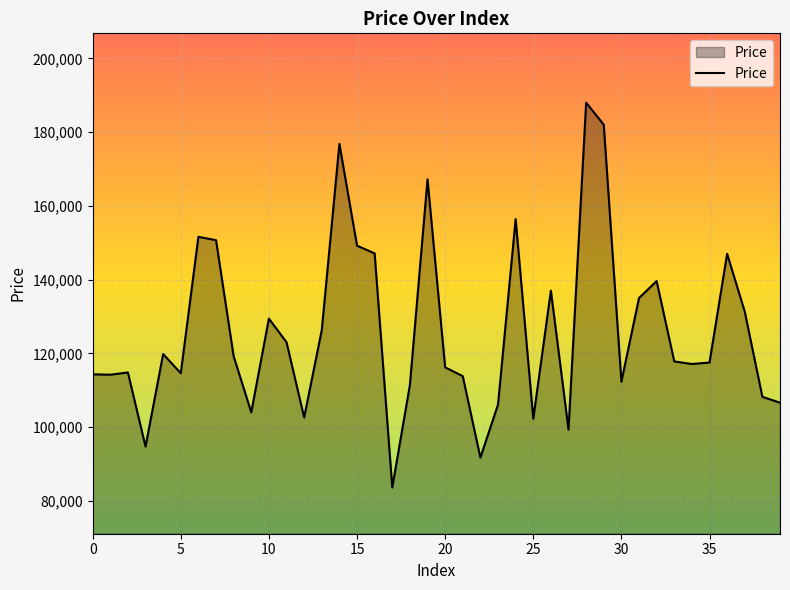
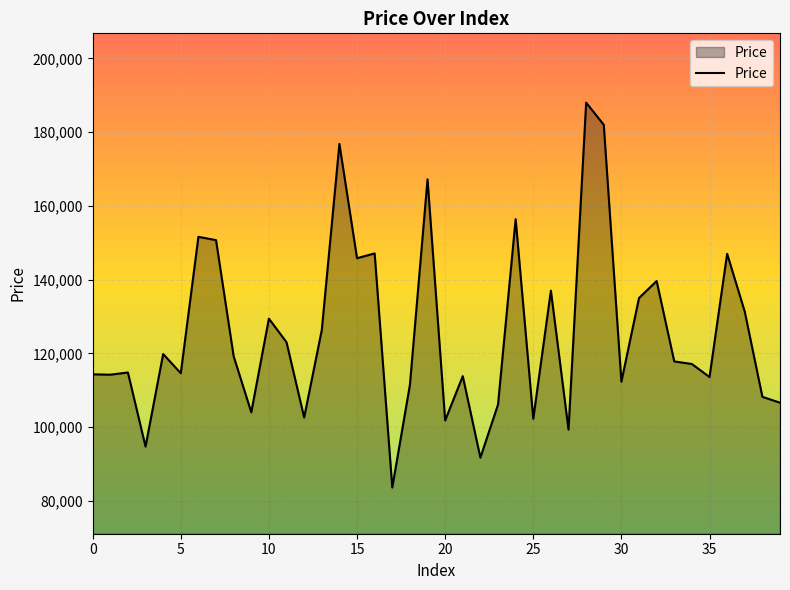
15: 149,000 -> 146,000
20: 116,000 -> 102,000
35: 118,000 -> 114,000
